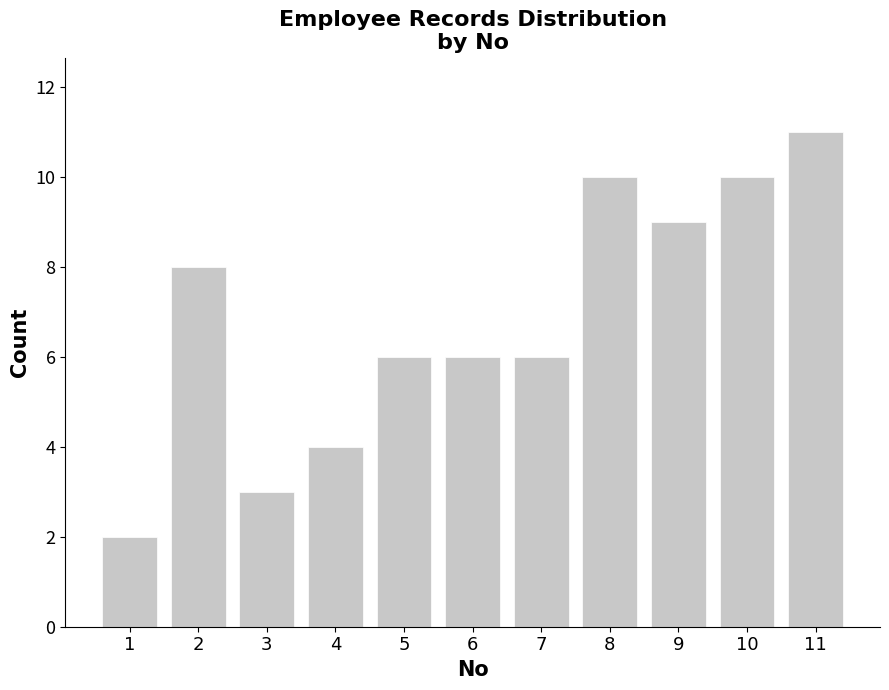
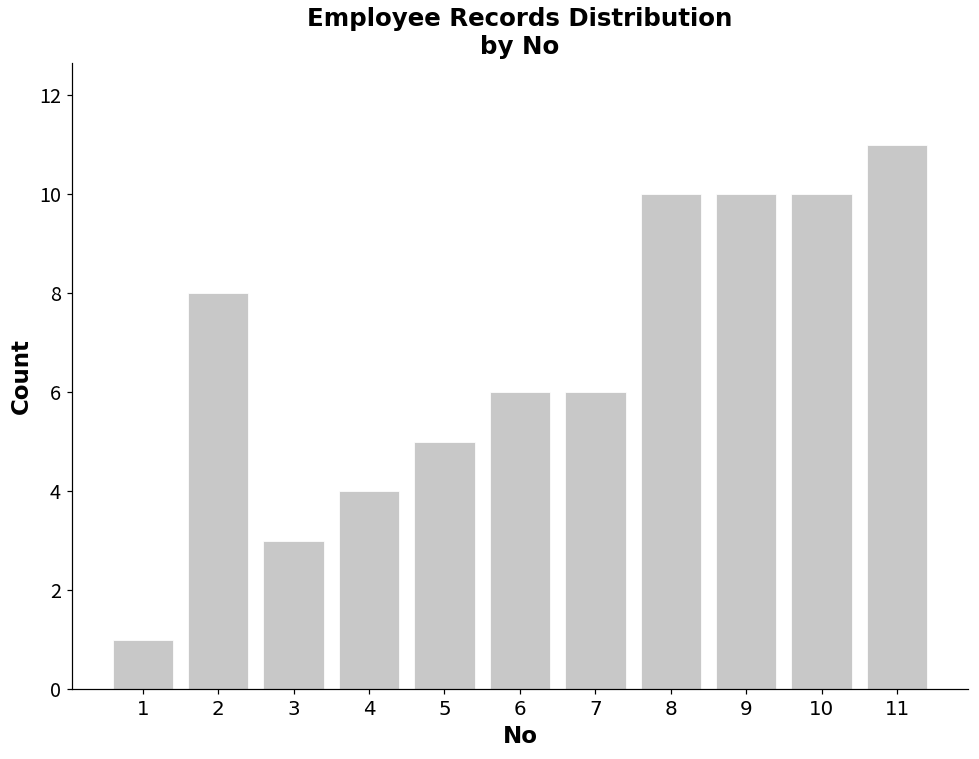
1: 2 -> 1
5: 6 -> 5
9: 9 -> 10
